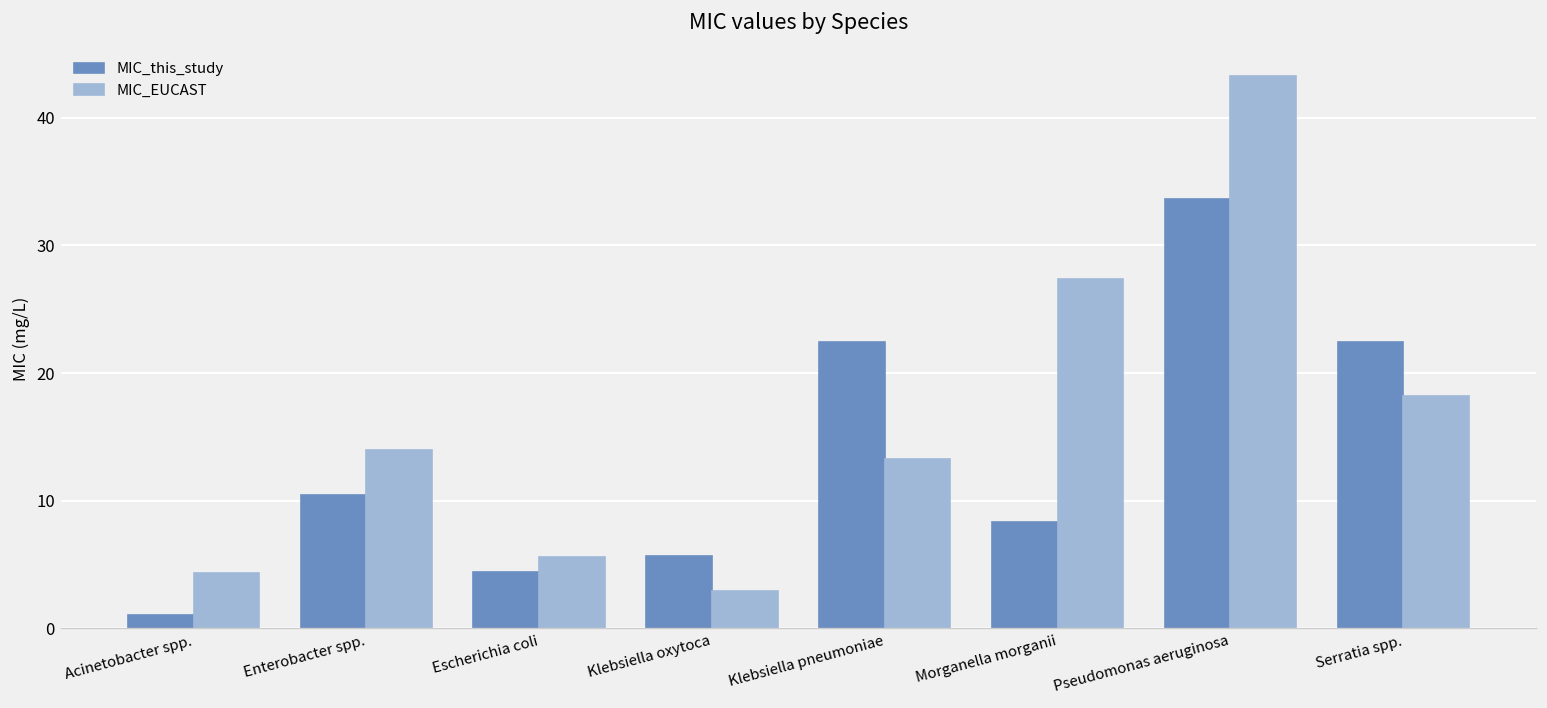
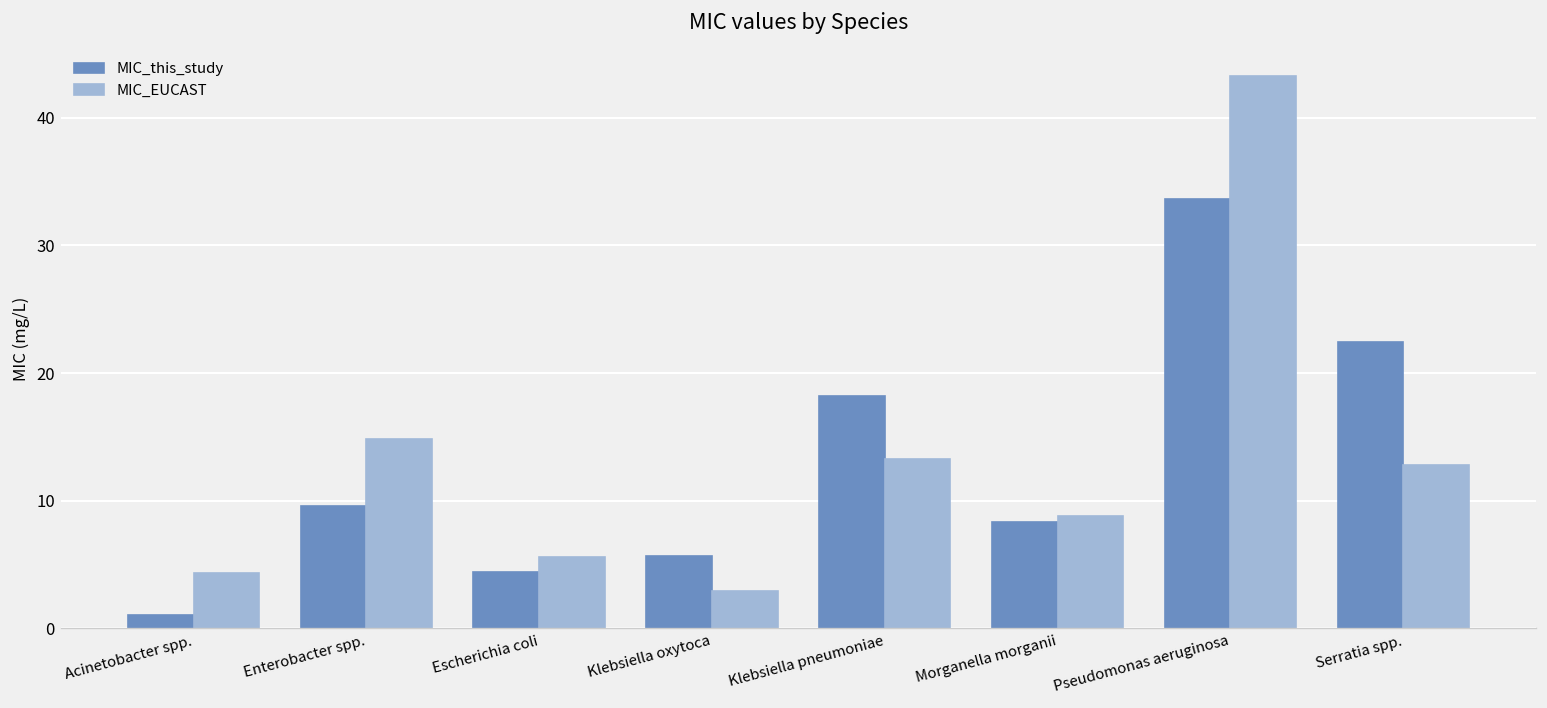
MIC_this_study, Enterobacter spp.: 10.4 -> 9.6
MIC_EUCAST, Enterobacter spp.: 14.0 -> 14.8
MIC_this_study, Klebsiella pneumoniae: 22.4 -> 18.2
MIC_EUCAST, Morganella morganii: 27.4 -> 8.8
MIC_EUCAST, Serratia spp.: 18.2 -> 12.8
